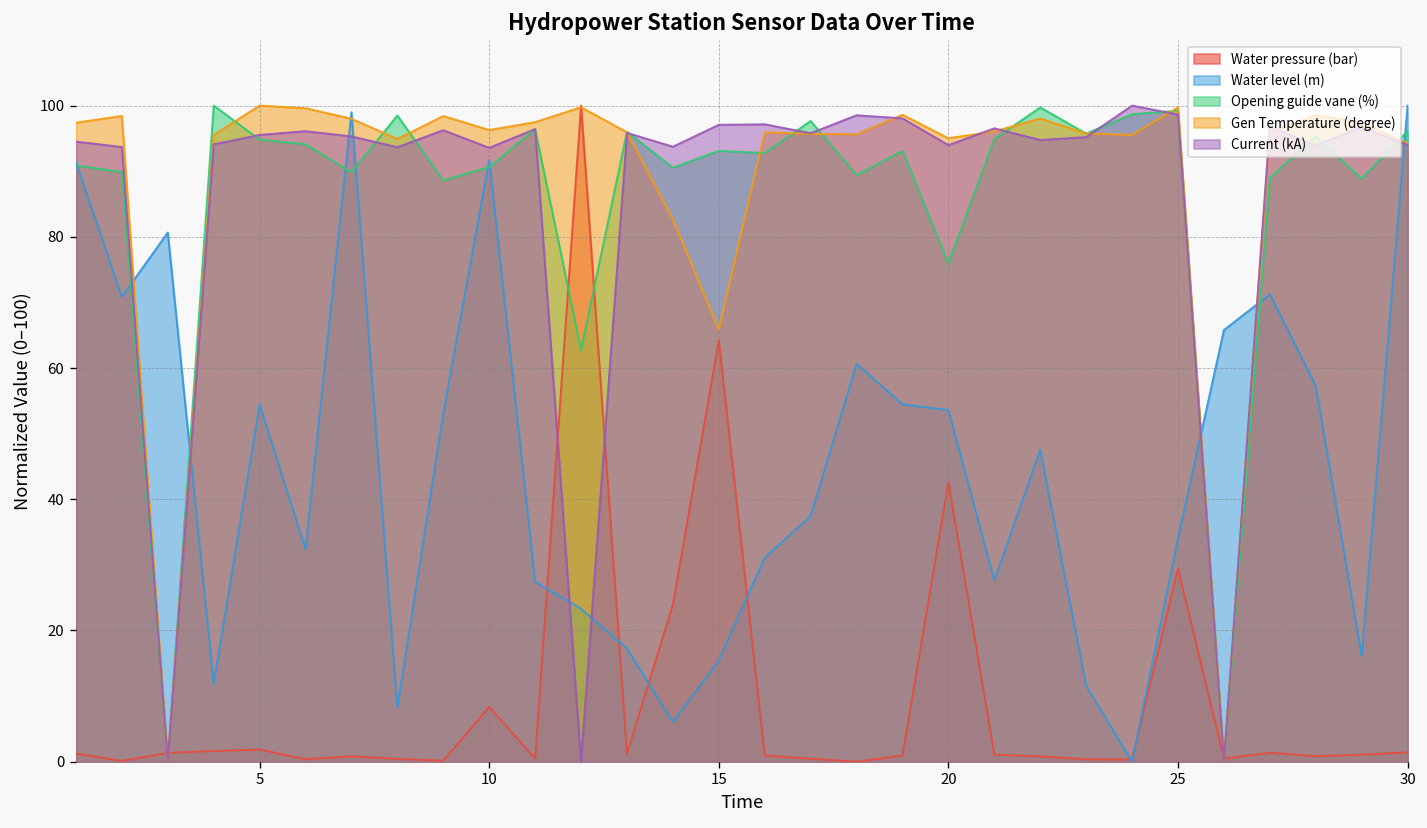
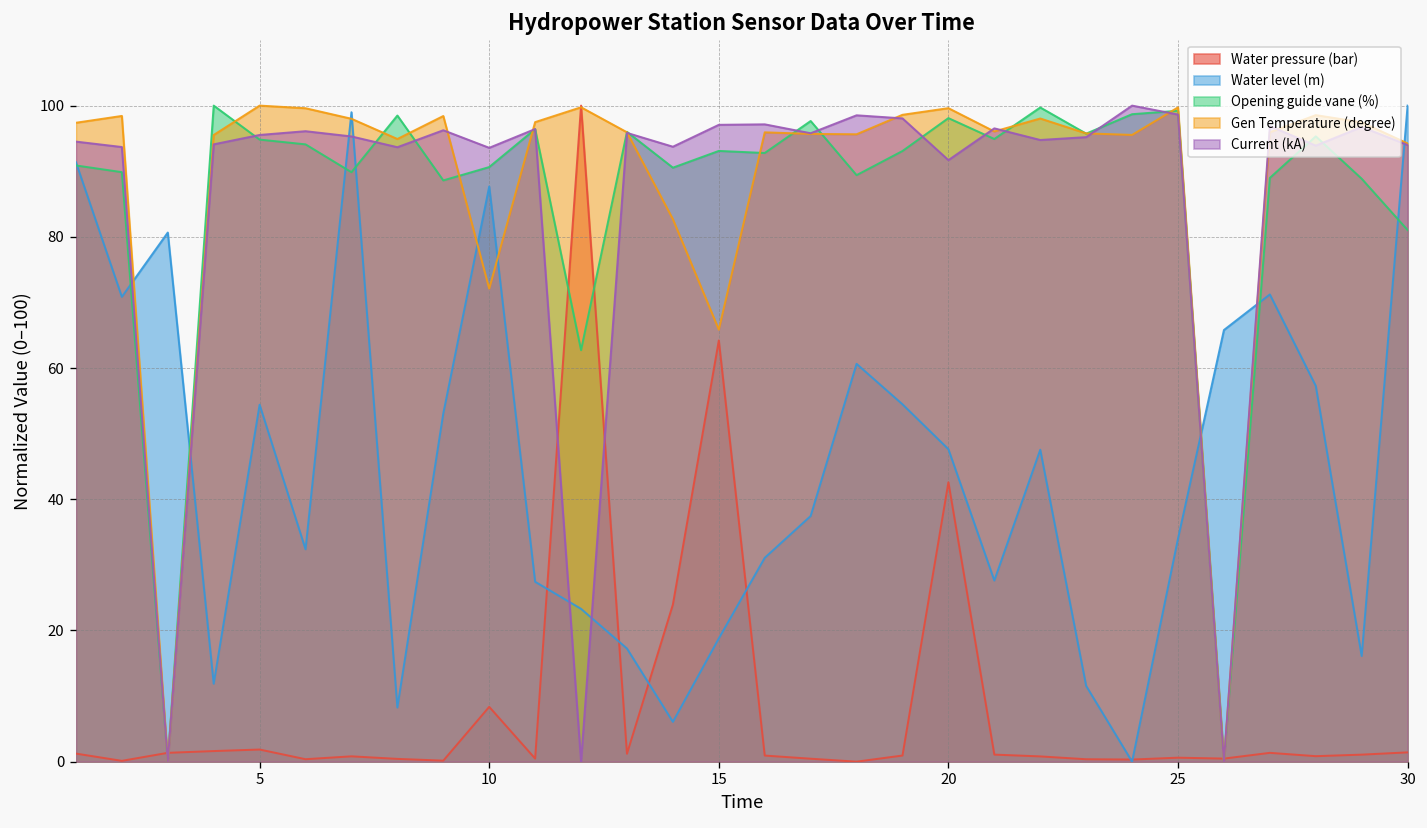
Water level (m), 10: 92 -> 88
Gen Temperature (degree), 10: 96 -> 72
Water level (m), 15: 15 -> 19
Water level (m), 20: 54 -> 48
Opening guide vane (%), 20: 76 -> 98
Gen Temperature (degree), 20: 95 -> 100
Current (kA), 20: 94 -> 92
Water pressure (bar), 25: 29 -> 1
Opening guide vane (%), 30: 96 -> 81
